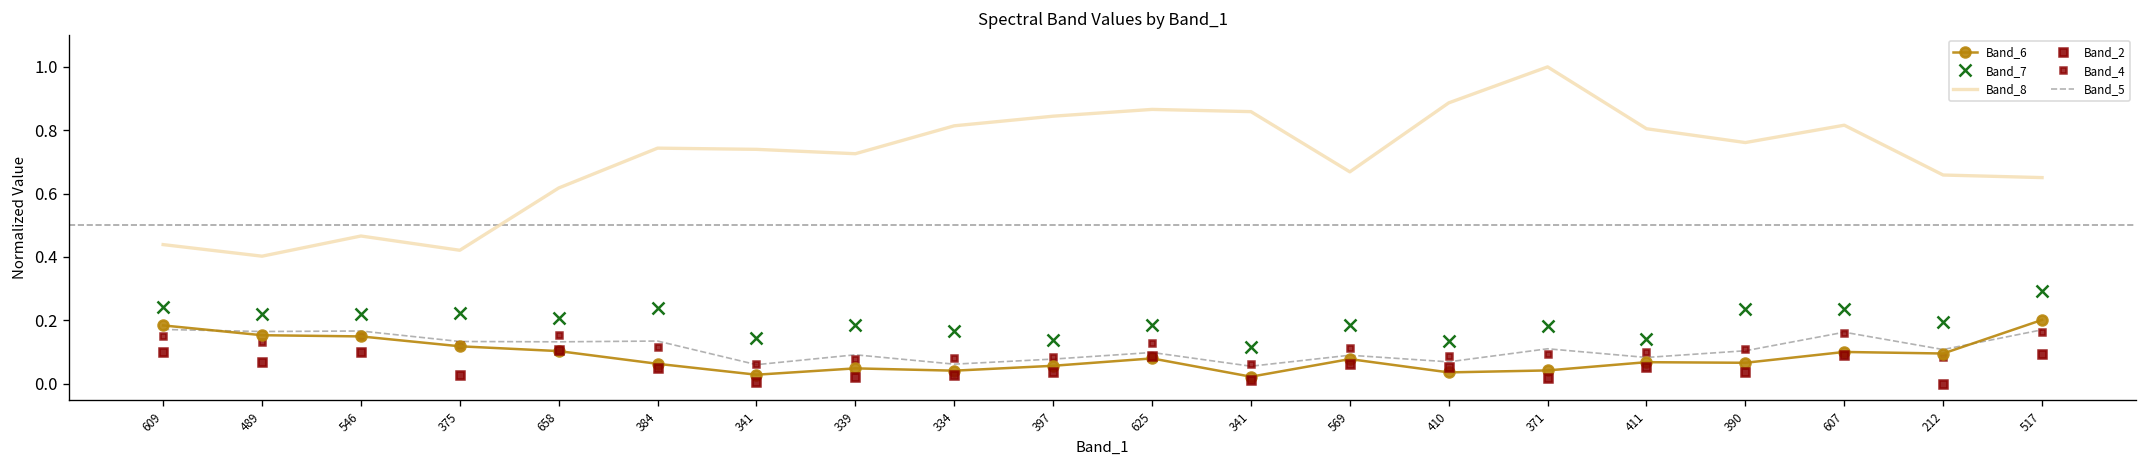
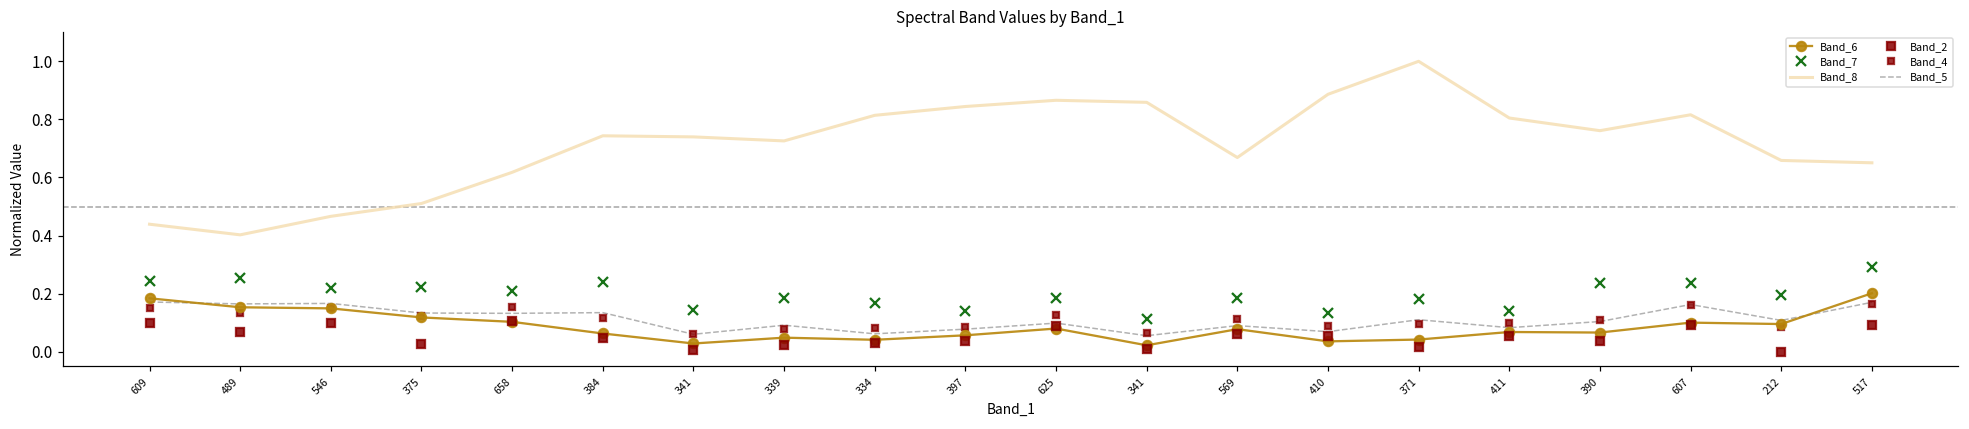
Band_7, 489: 0.22 -> 0.25
Band_8, 375: 0.42 -> 0.51
